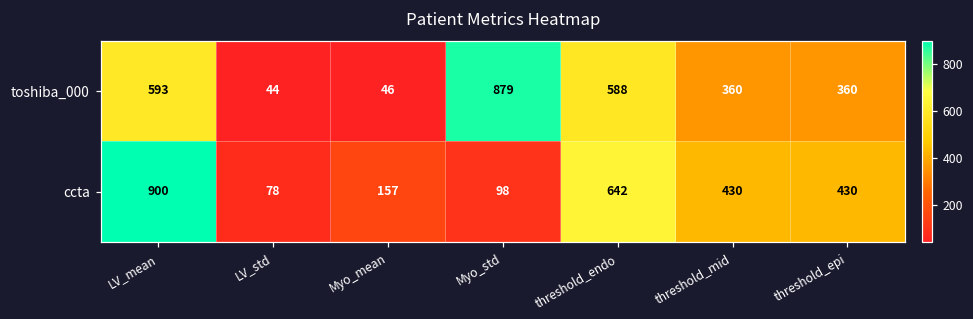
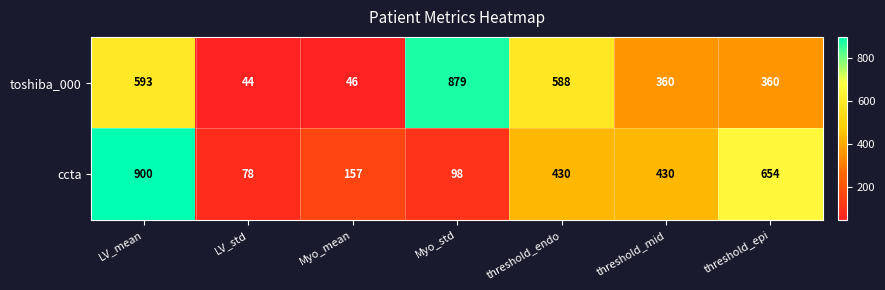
ccta, threshold_endo: 642 -> 430
ccta, threshold_epi: 430 -> 654
